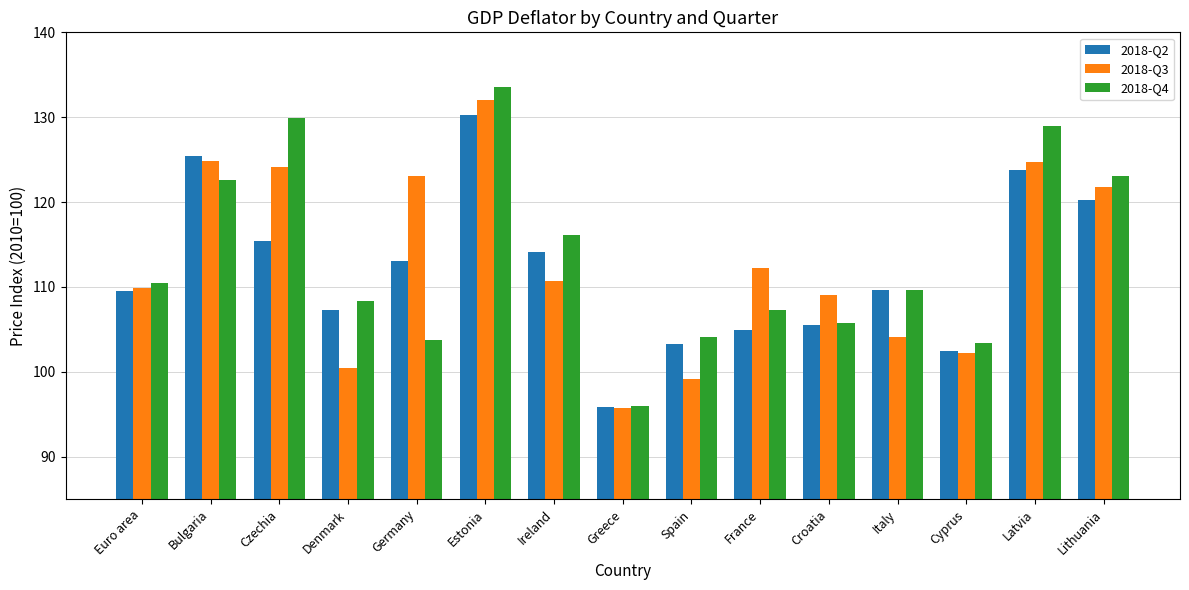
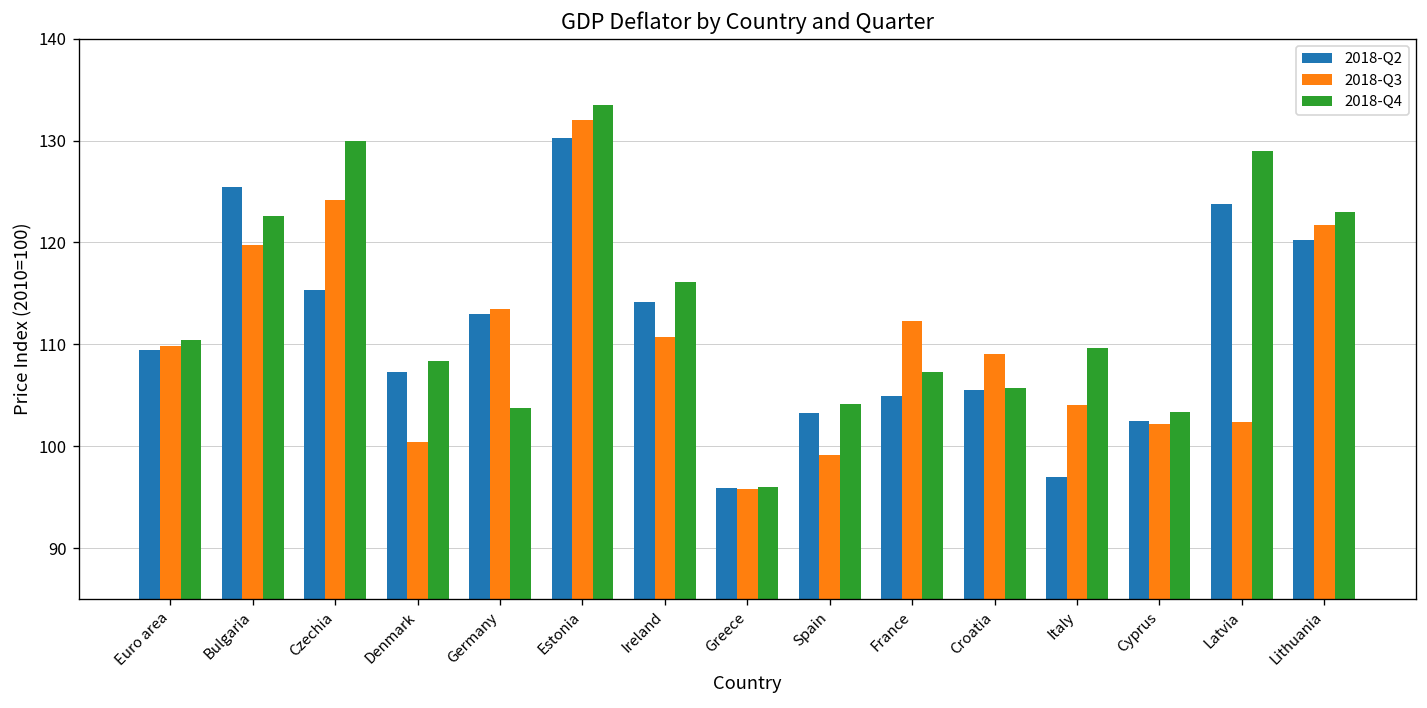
2018-Q3, Bulgaria: 125 -> 120
2018-Q3, Germany: 123 -> 113
2018-Q2, Italy: 110 -> 97
2018-Q3, Latvia: 125 -> 102
